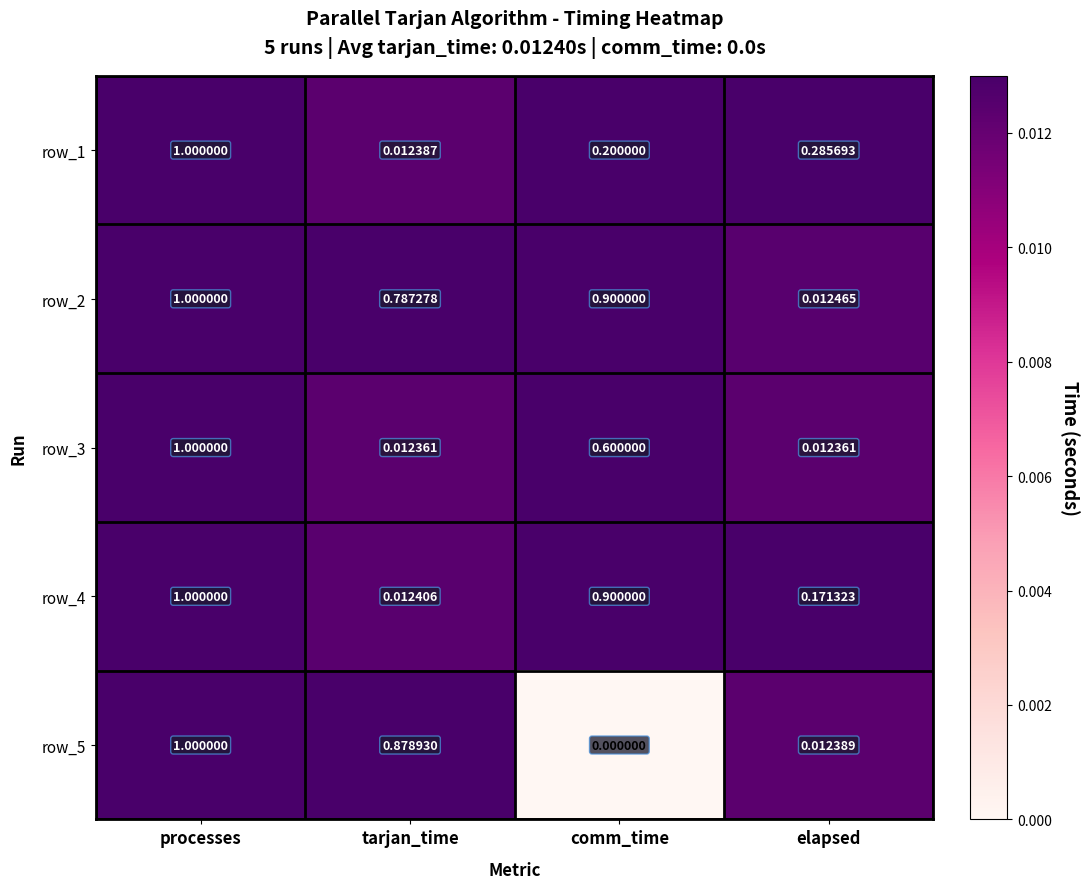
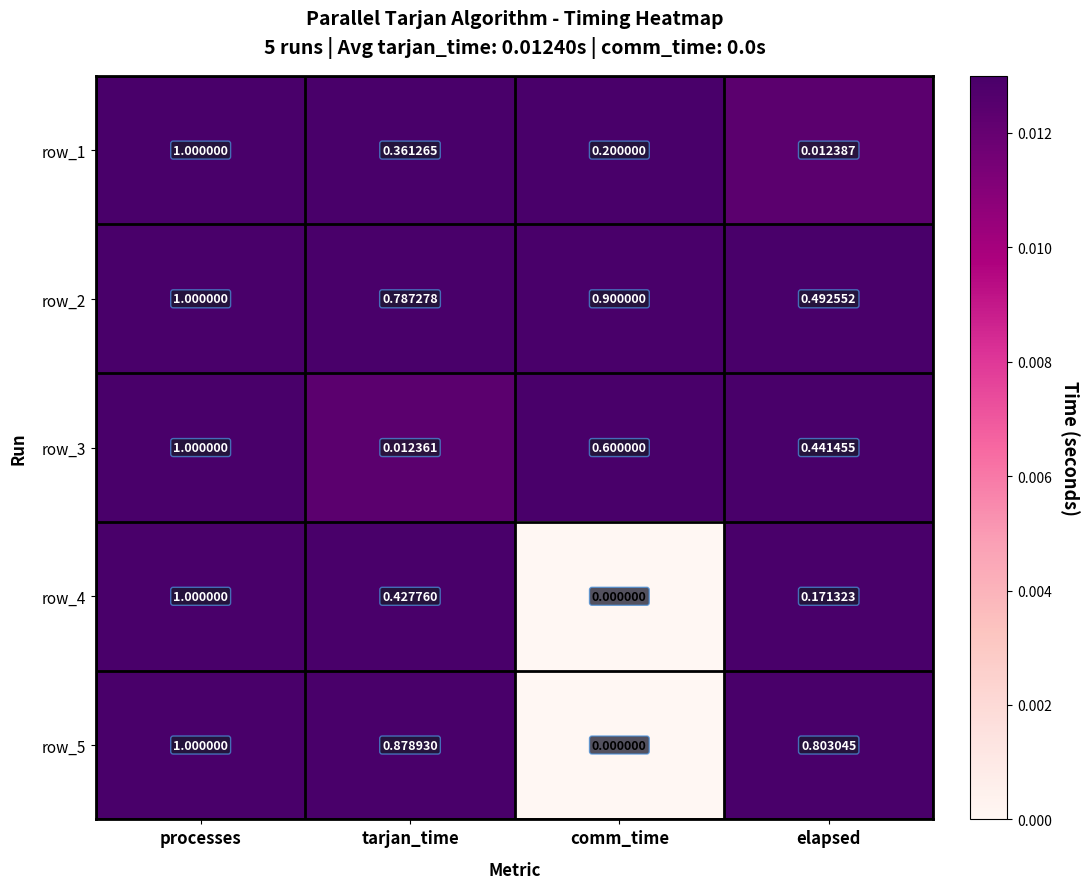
row_1, tarjan_time: 0.012387 -> 0.361265
row_1, elapsed: 0.285693 -> 0.012387
row_2, elapsed: 0.012465 -> 0.492552
row_3, elapsed: 0.012361 -> 0.441455
row_4, tarjan_time: 0.012406 -> 0.427760
row_4, comm_time: 0.900000 -> 0.000000
row_5, elapsed: 0.012389 -> 0.803045
